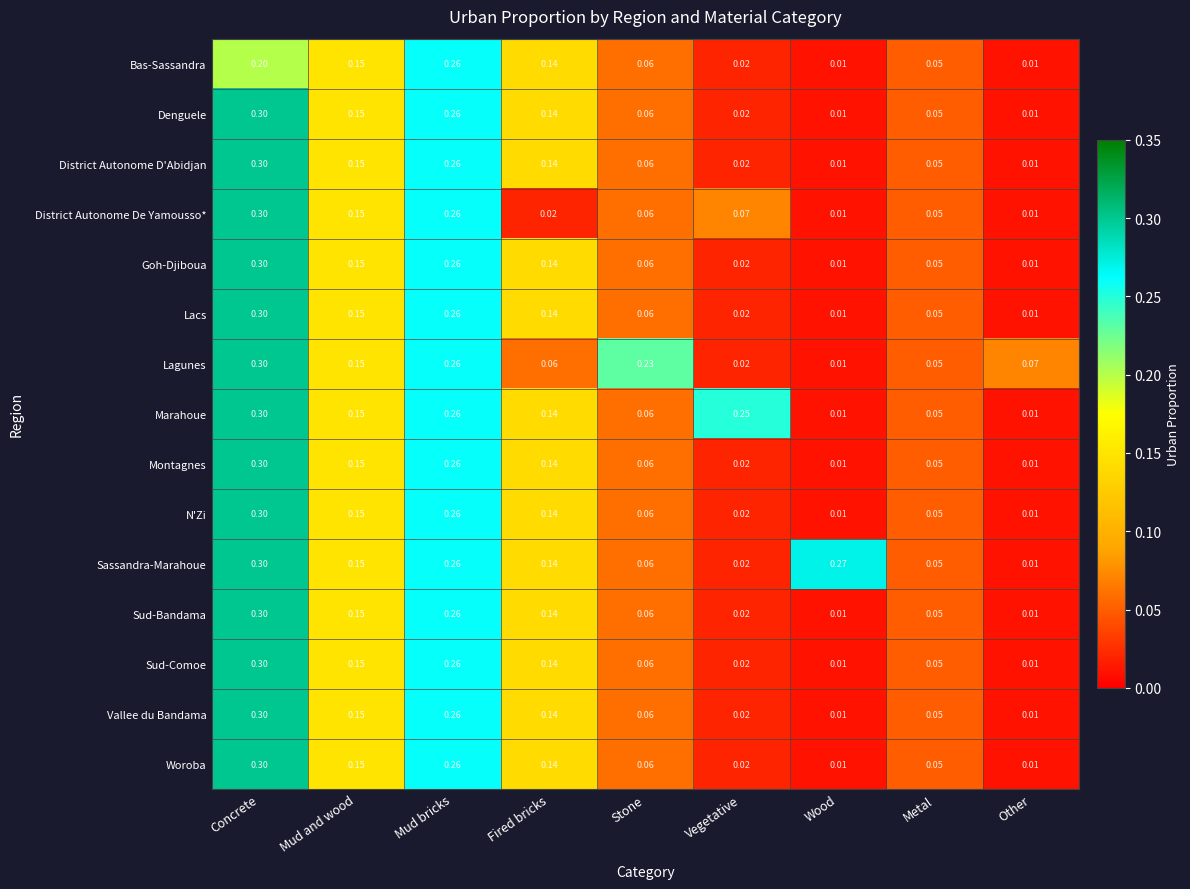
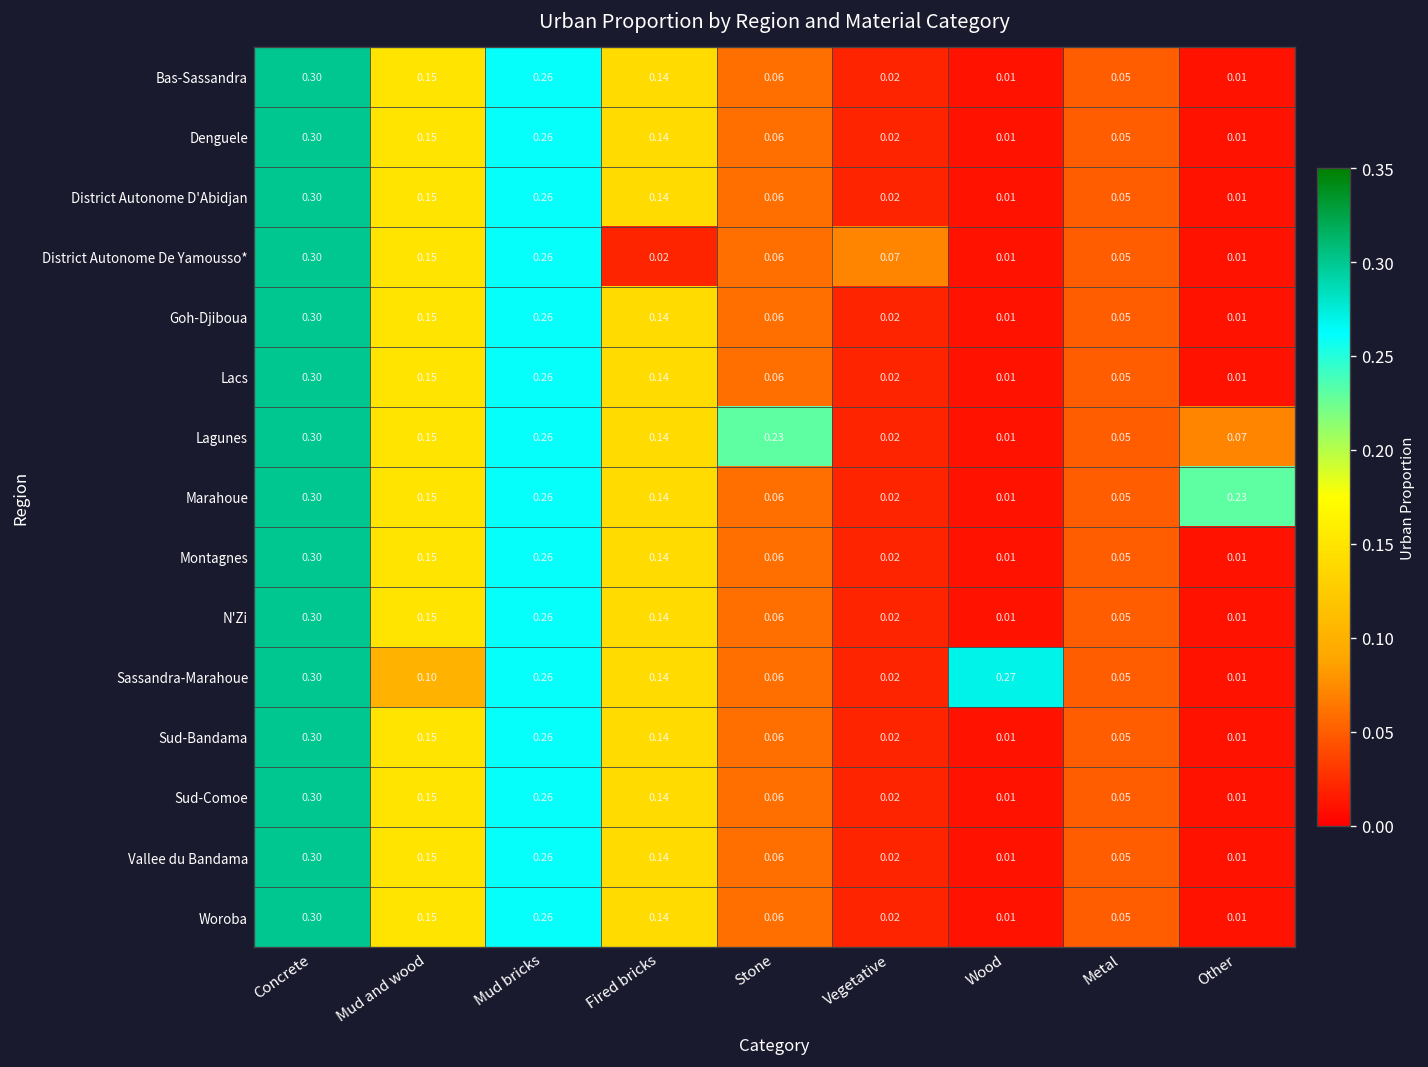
Bas-Sassandra, Concrete: 0.20 -> 0.30
Lagunes, Fired bricks: 0.06 -> 0.14
Marahoue, Vegetative: 0.25 -> 0.02
Marahoue, Other: 0.01 -> 0.23
Sassandra-Marahoue, Mud and wood: 0.15 -> 0.10
